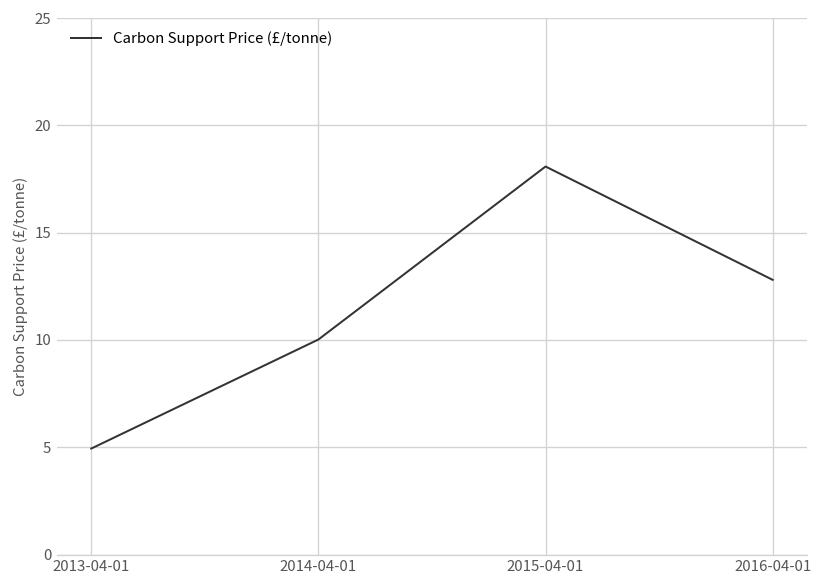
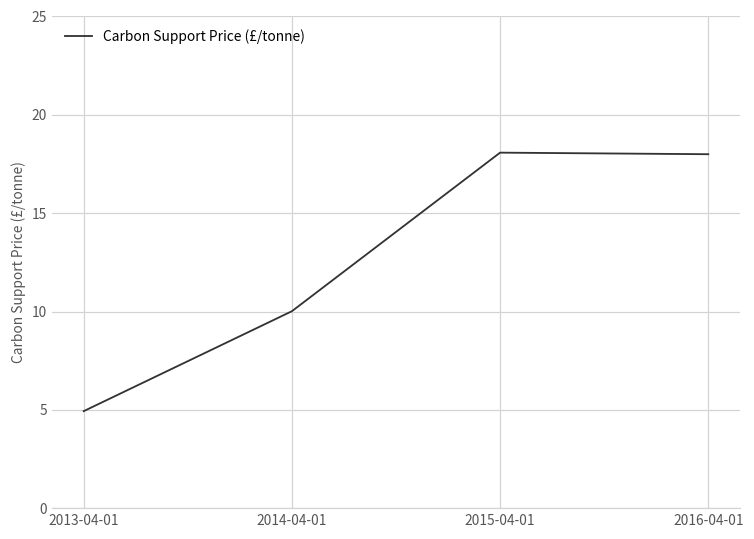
2016-04-01: 12.8 -> 18.0
